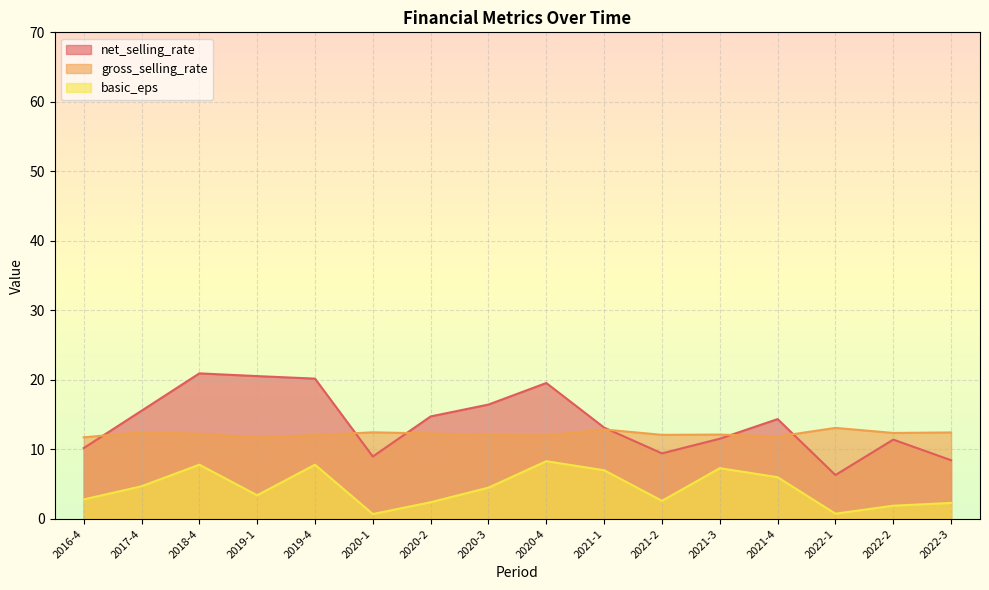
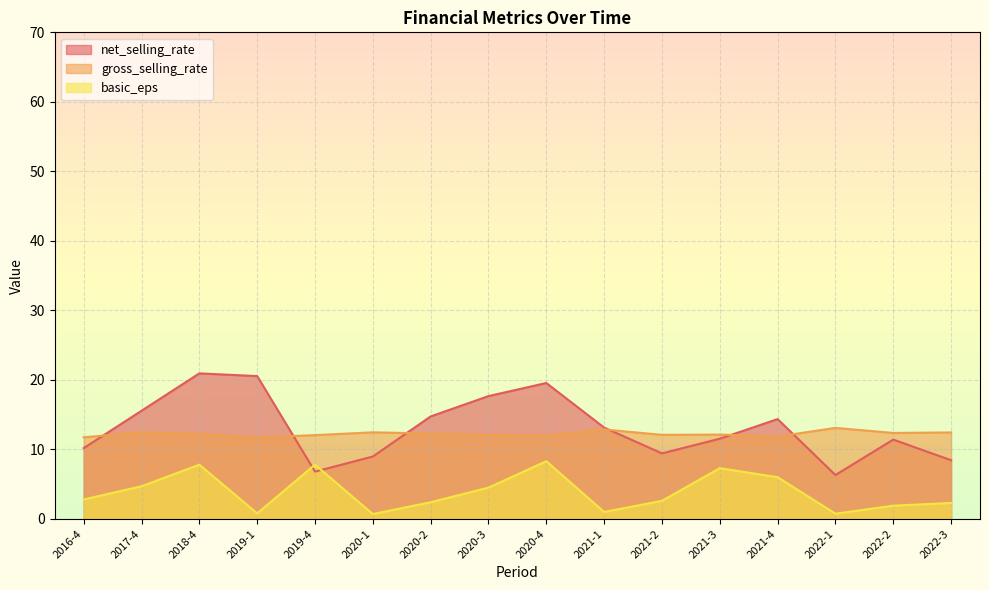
basic_eps, 2019-1: 3 -> 1
net_selling_rate, 2019-4: 20 -> 7
net_selling_rate, 2020-3: 16 -> 18
basic_eps, 2021-1: 7 -> 1
